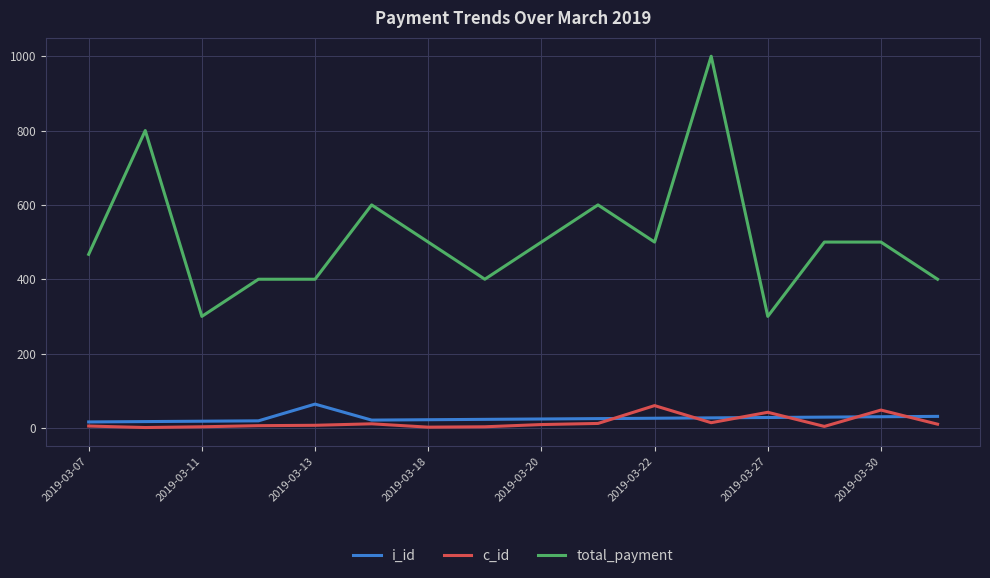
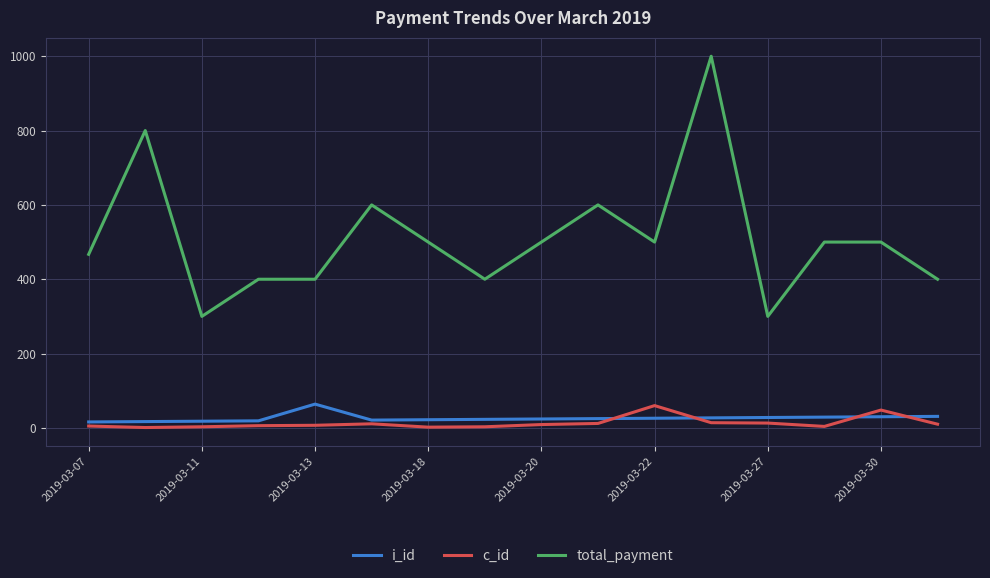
c_id, 2019-03-27: 40 -> 10
